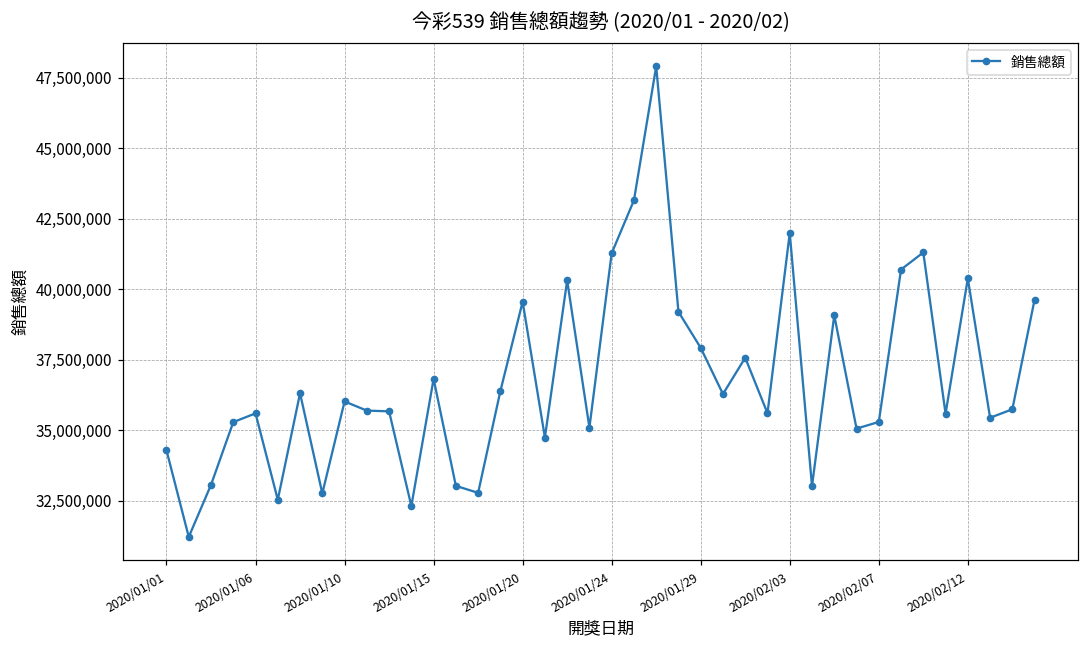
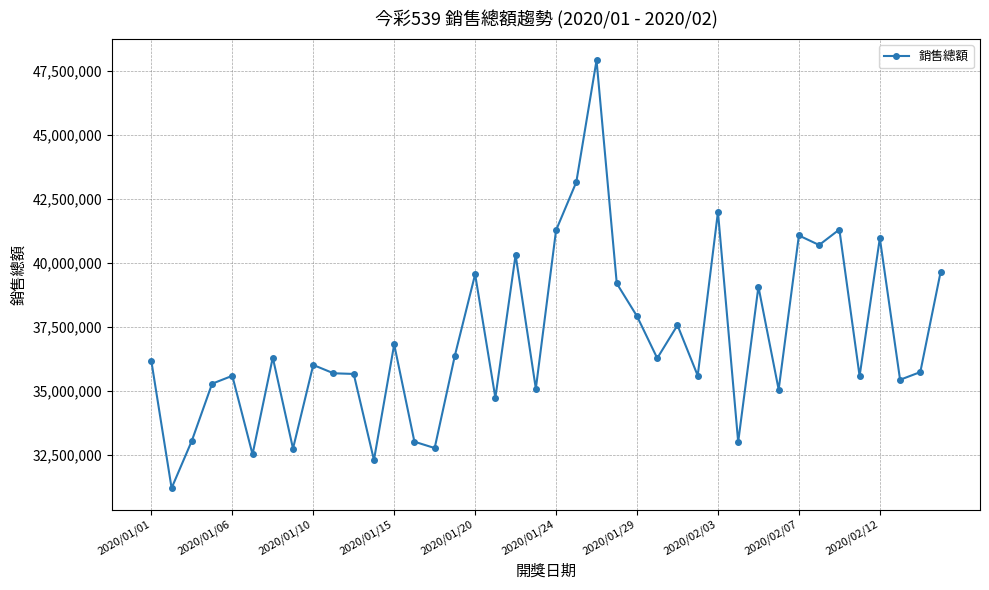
2020/01/01: 34,300,000 -> 36,200,000
2020/02/07: 35,300,000 -> 41,100,000
2020/02/12: 40,400,000 -> 41,000,000
